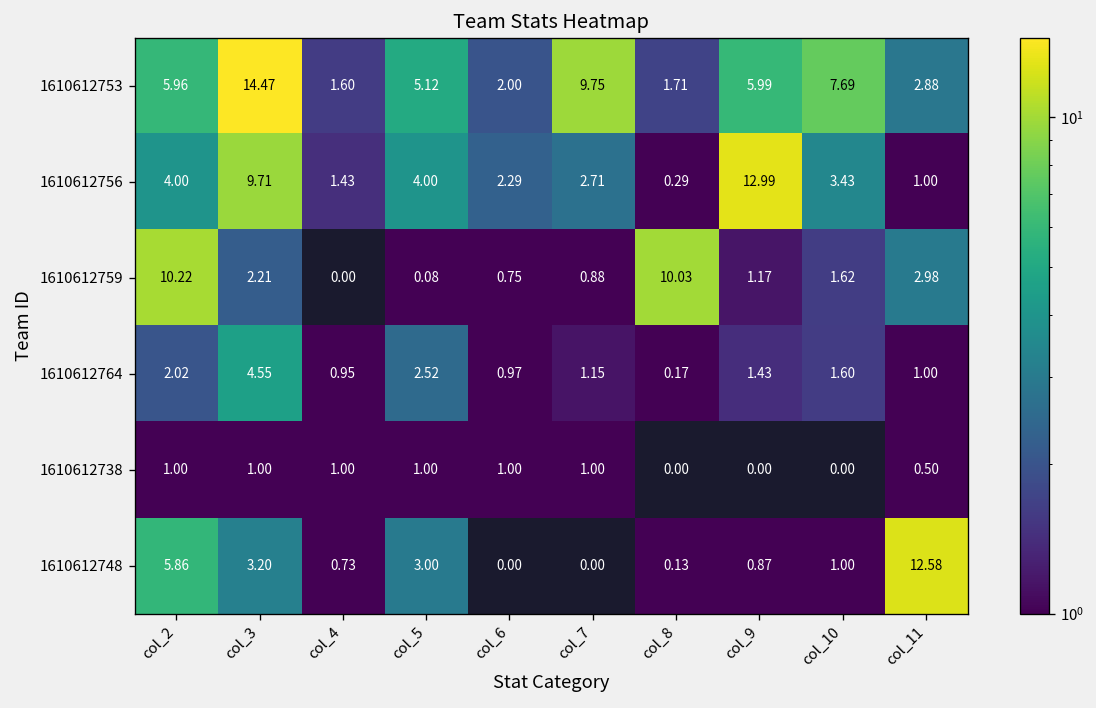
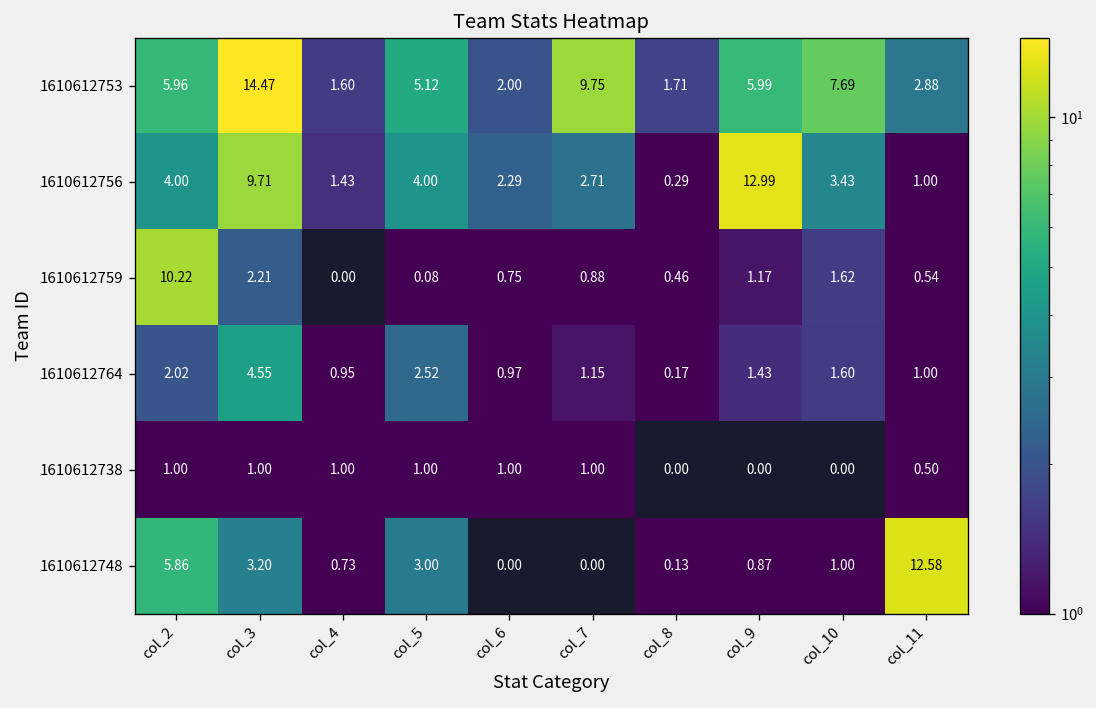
1610612759, col_8: 10.03 -> 0.46
1610612759, col_11: 2.98 -> 0.54
